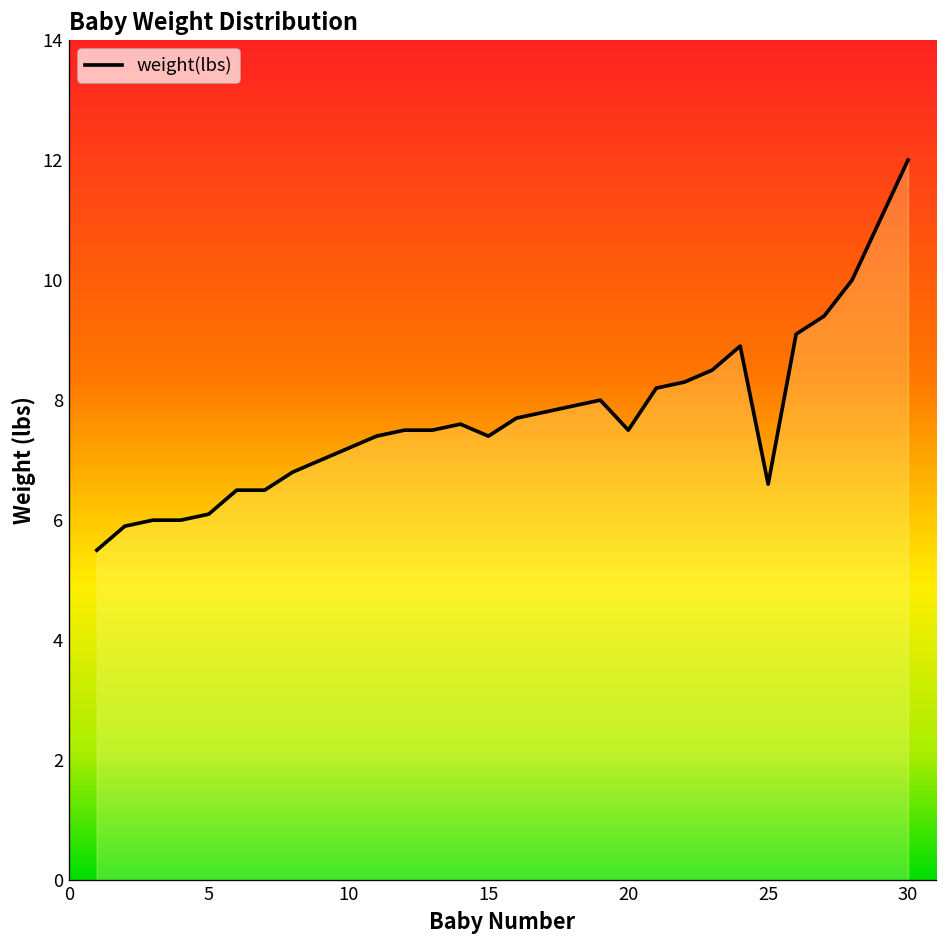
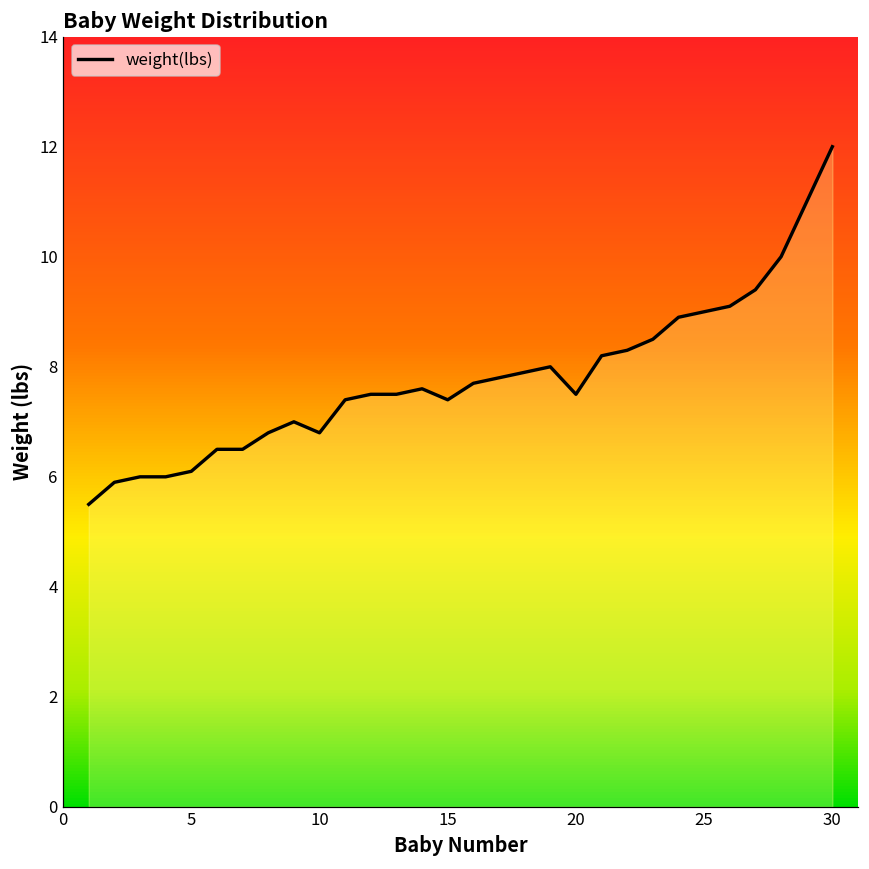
10: 7.2 -> 6.8
25: 6.6 -> 9.0
